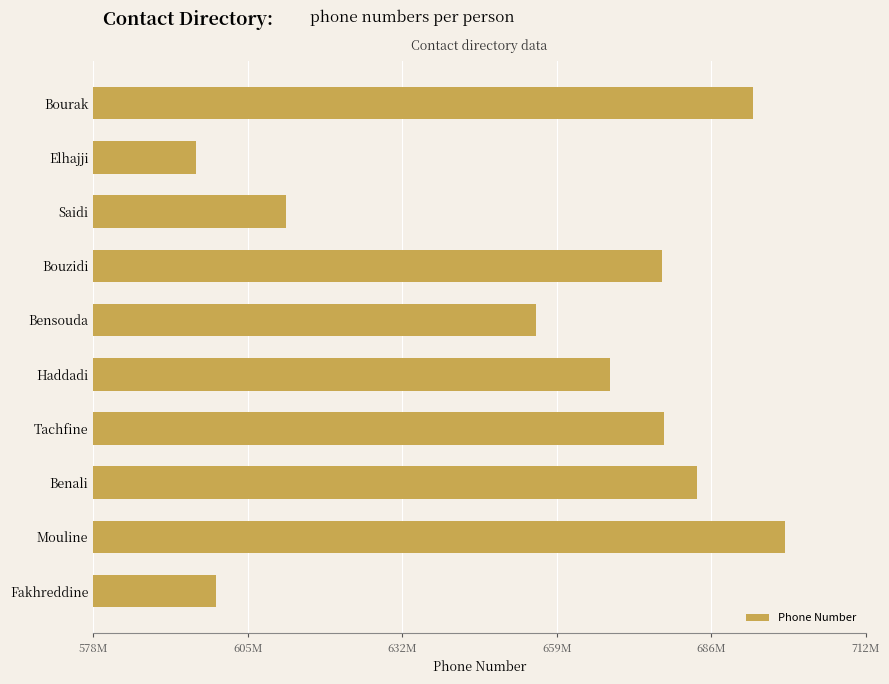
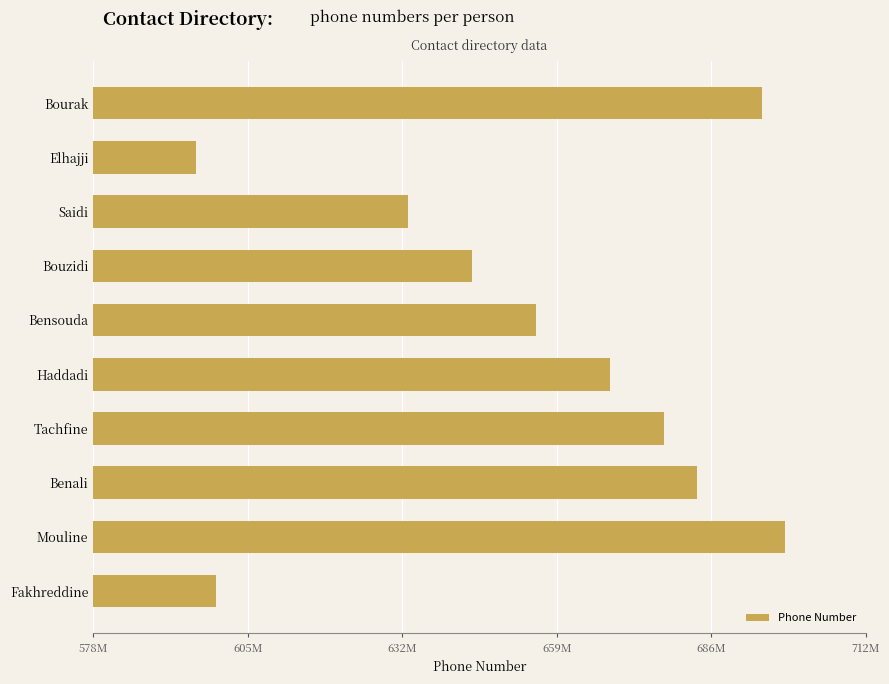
Bourak: 693000000 -> 695000000
Saidi: 612000000 -> 633000000
Bouzidi: 678000000 -> 645000000
